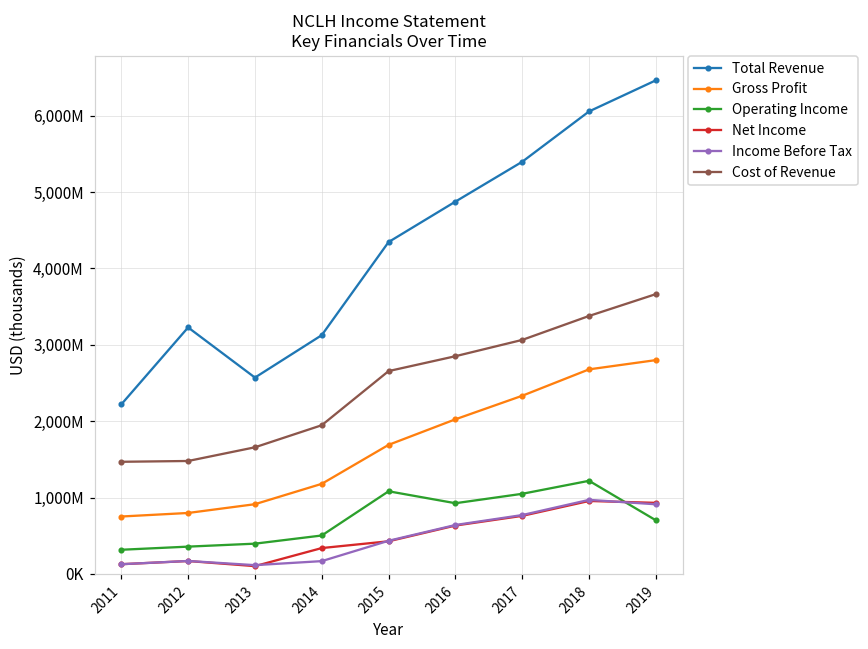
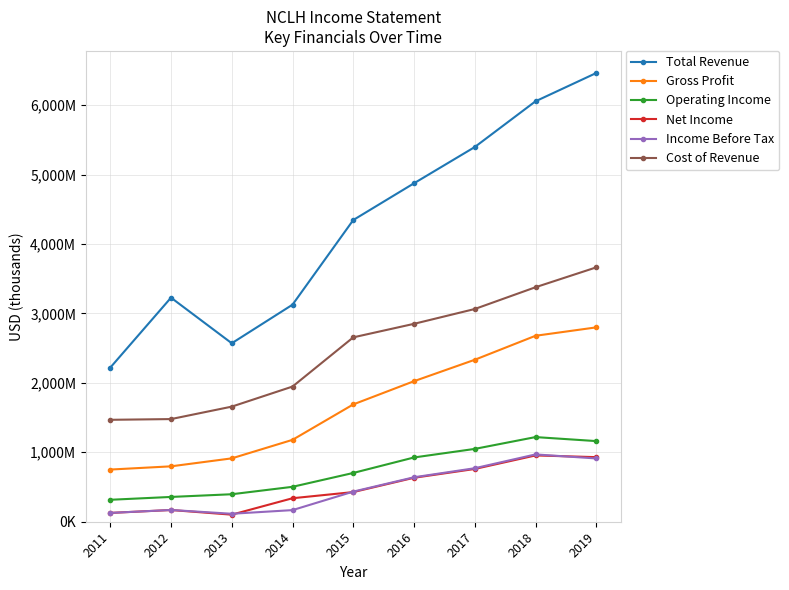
Operating Income, 2015: 1,100,000,000 -> 700,000,000
Operating Income, 2019: 700,000,000 -> 1,200,000,000
